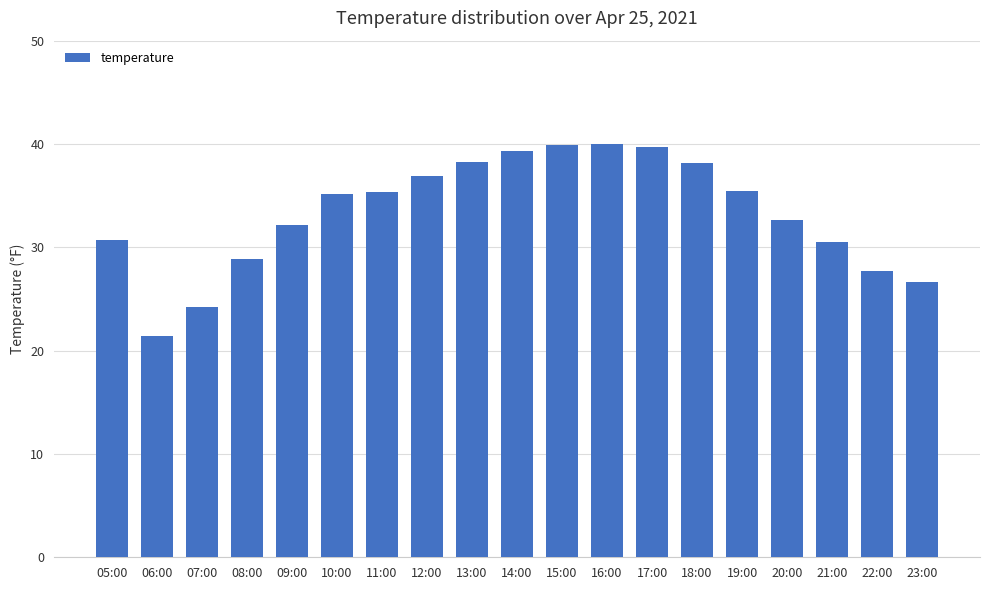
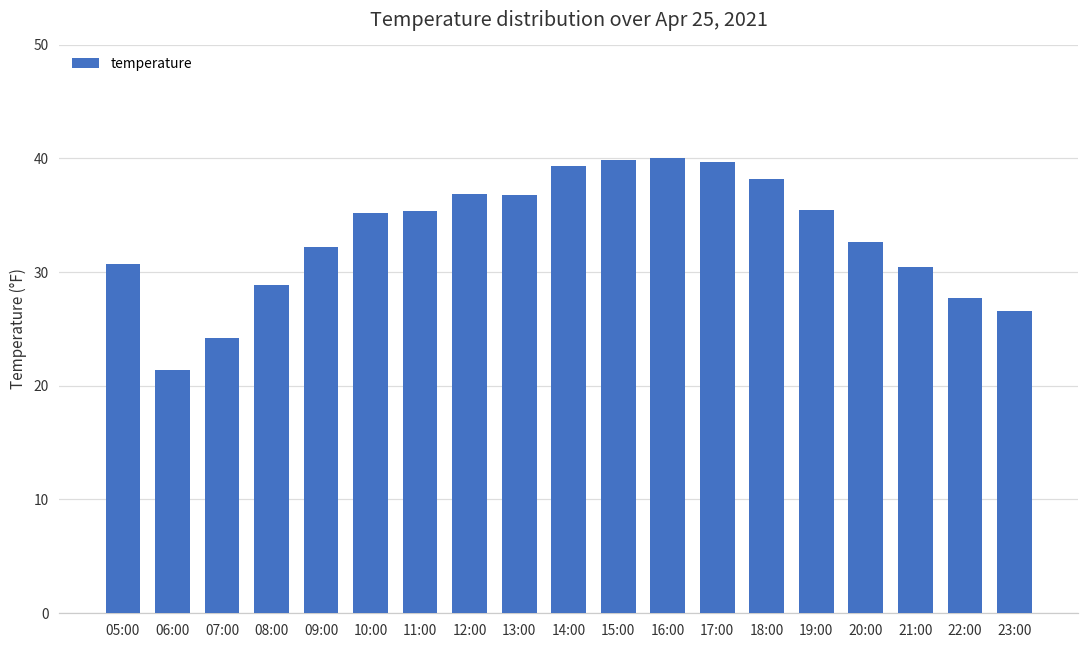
13:00: 38.2 -> 36.8
